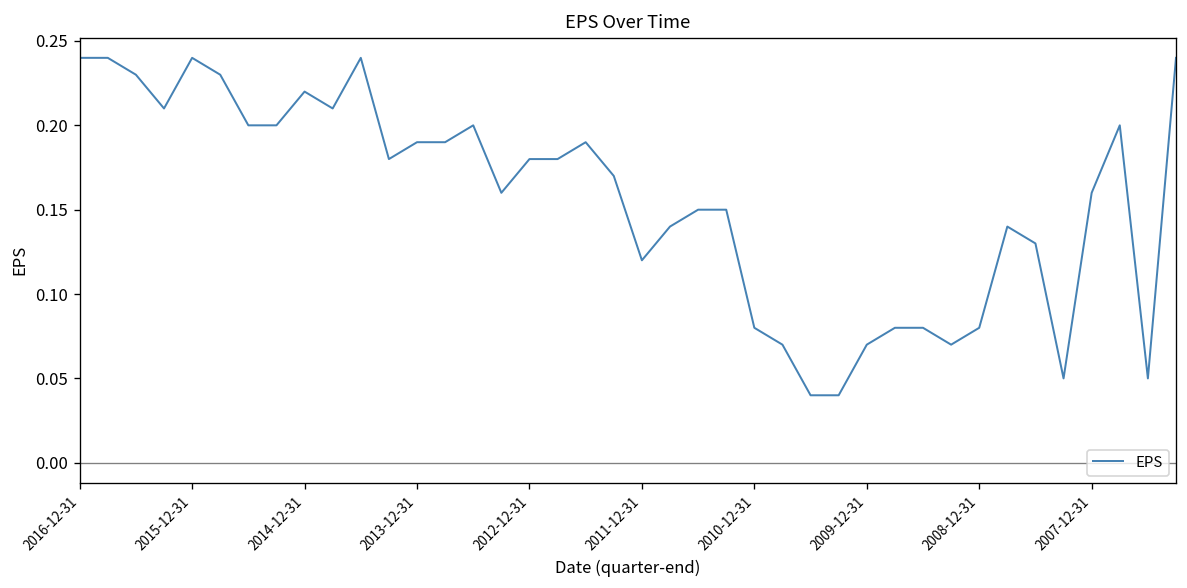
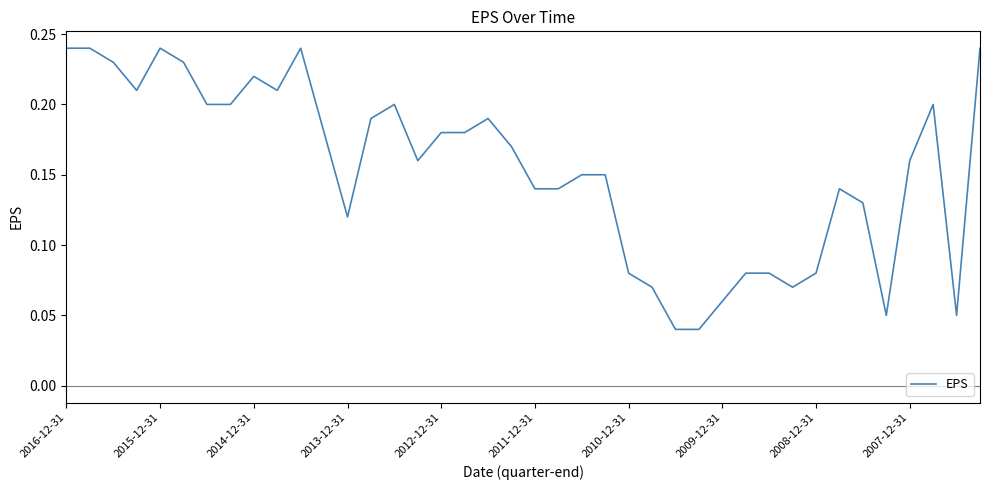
2013-12-31: 0.19 -> 0.12
2011-12-31: 0.12 -> 0.14
2009-12-31: 0.07 -> 0.06
